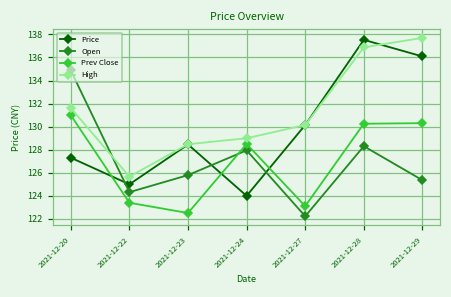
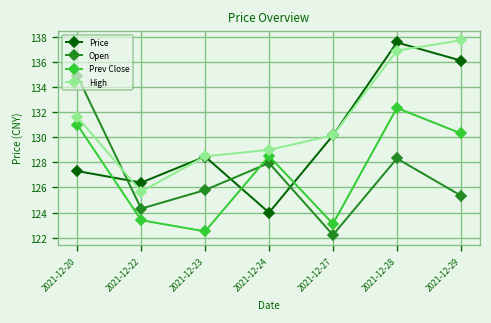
Price, 2021-12-22: 125.0 -> 126.4
Prev Close, 2021-12-28: 130.3 -> 132.3
